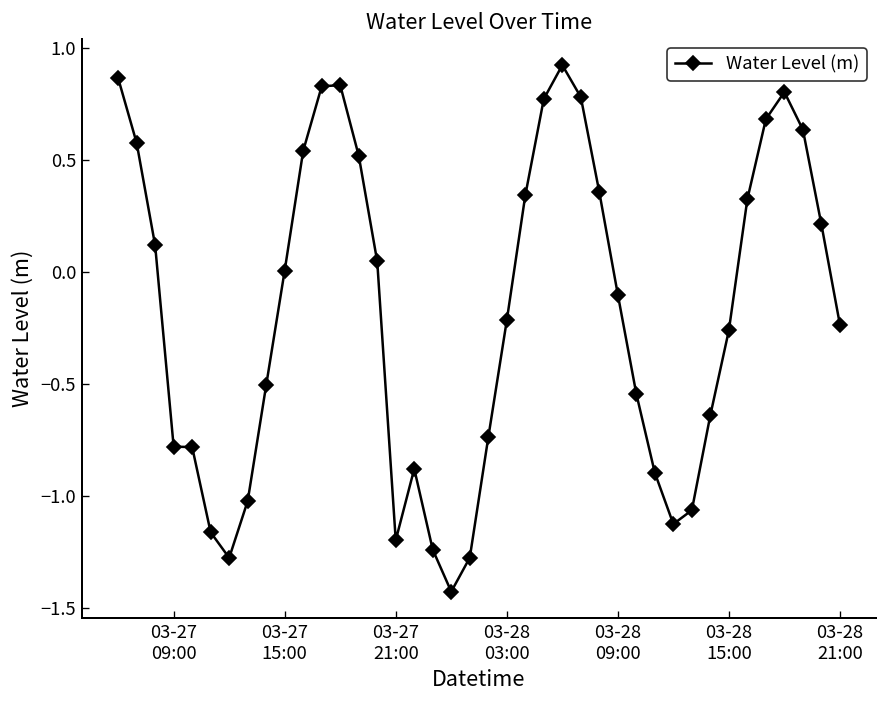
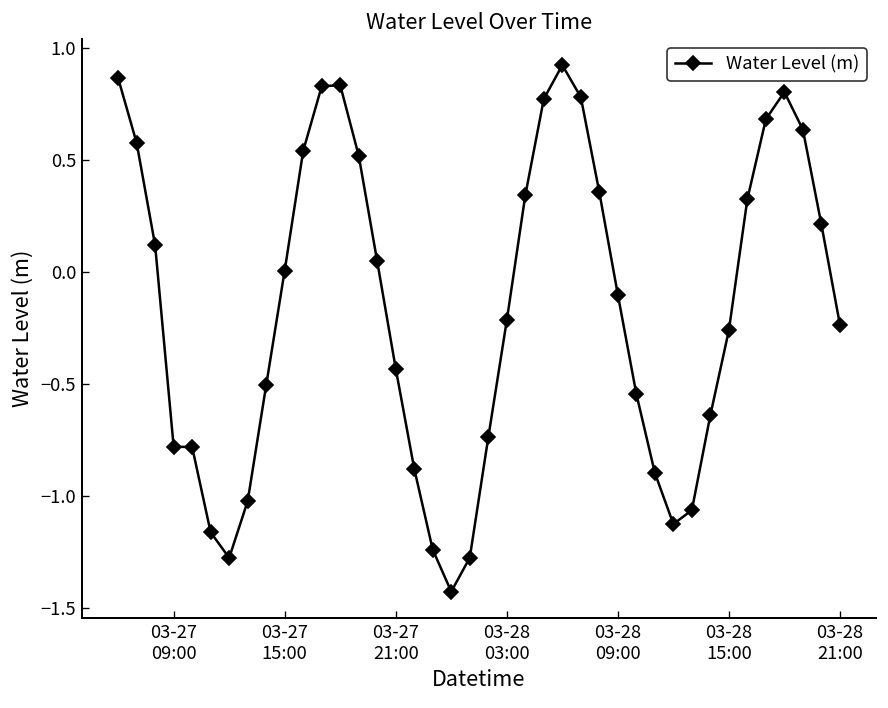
03-27 21:00: -1.20 -> -0.43
